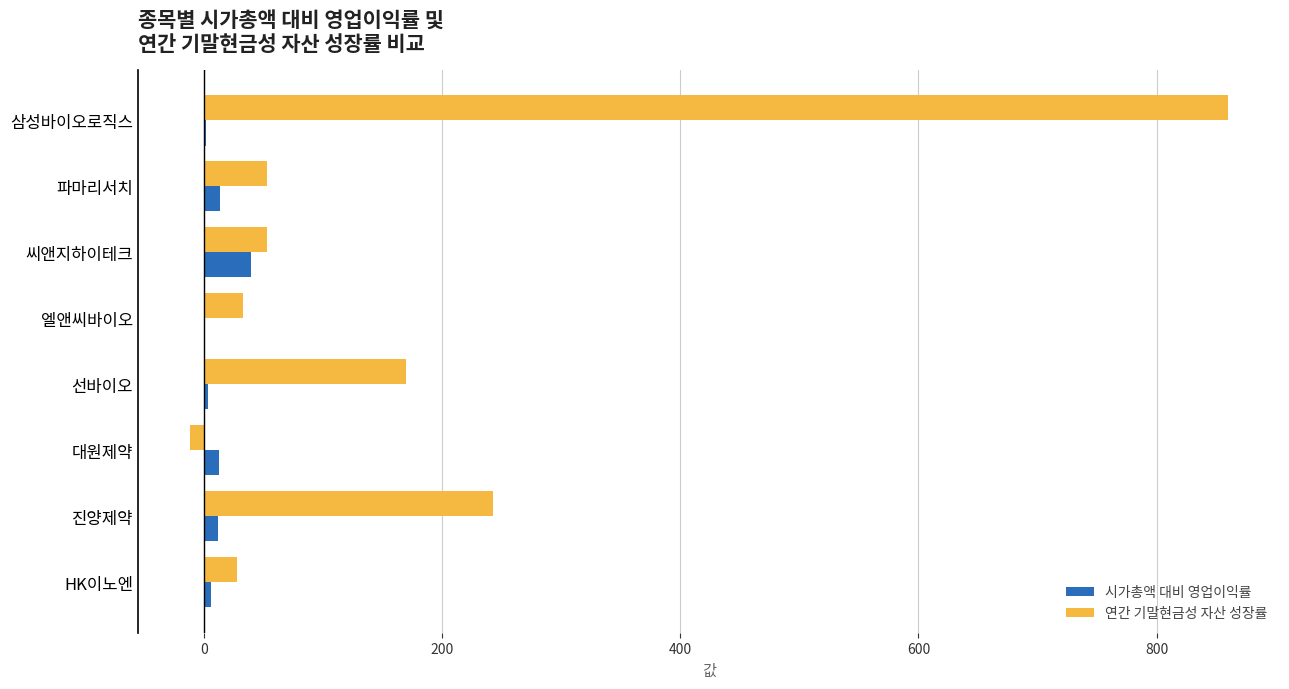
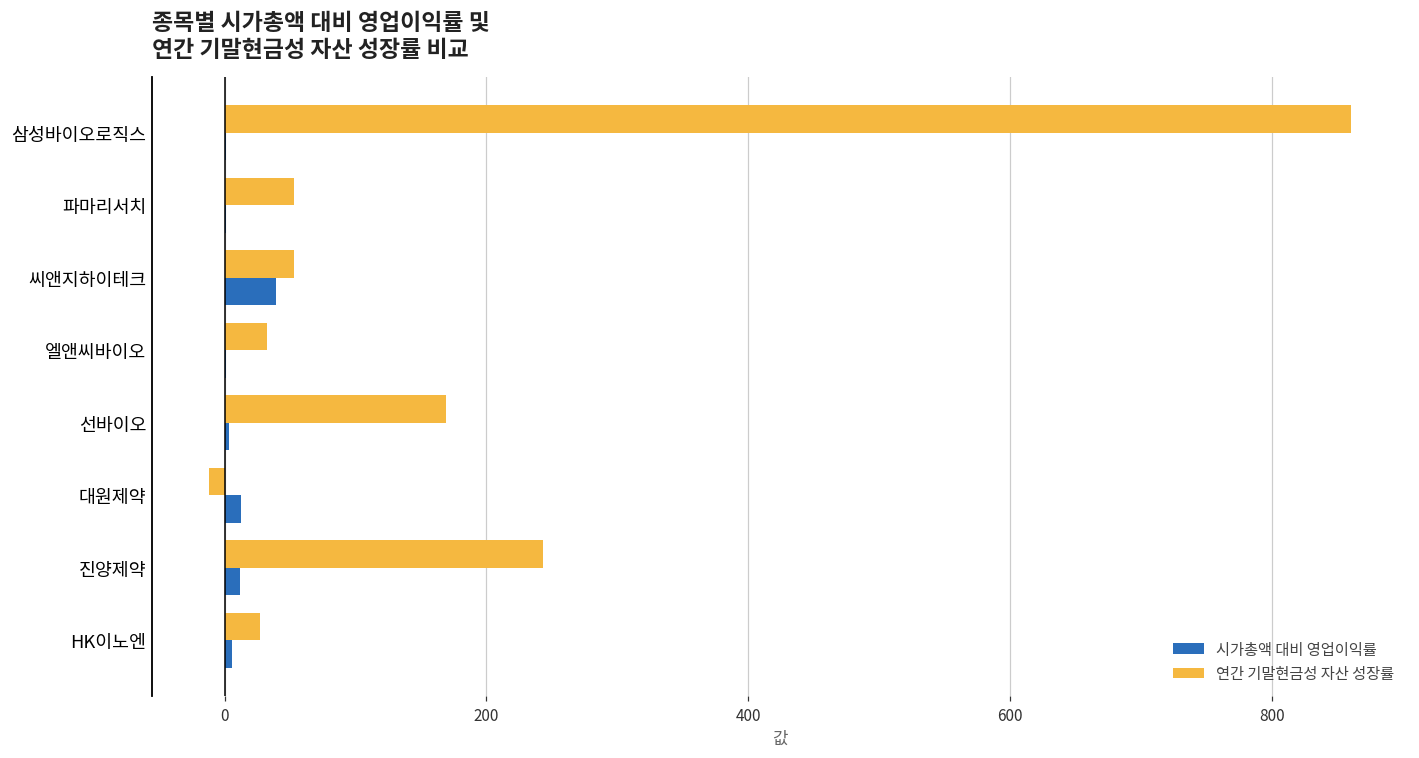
시가총액 대비 영업이익률, 파마리서치: 13 -> 1
